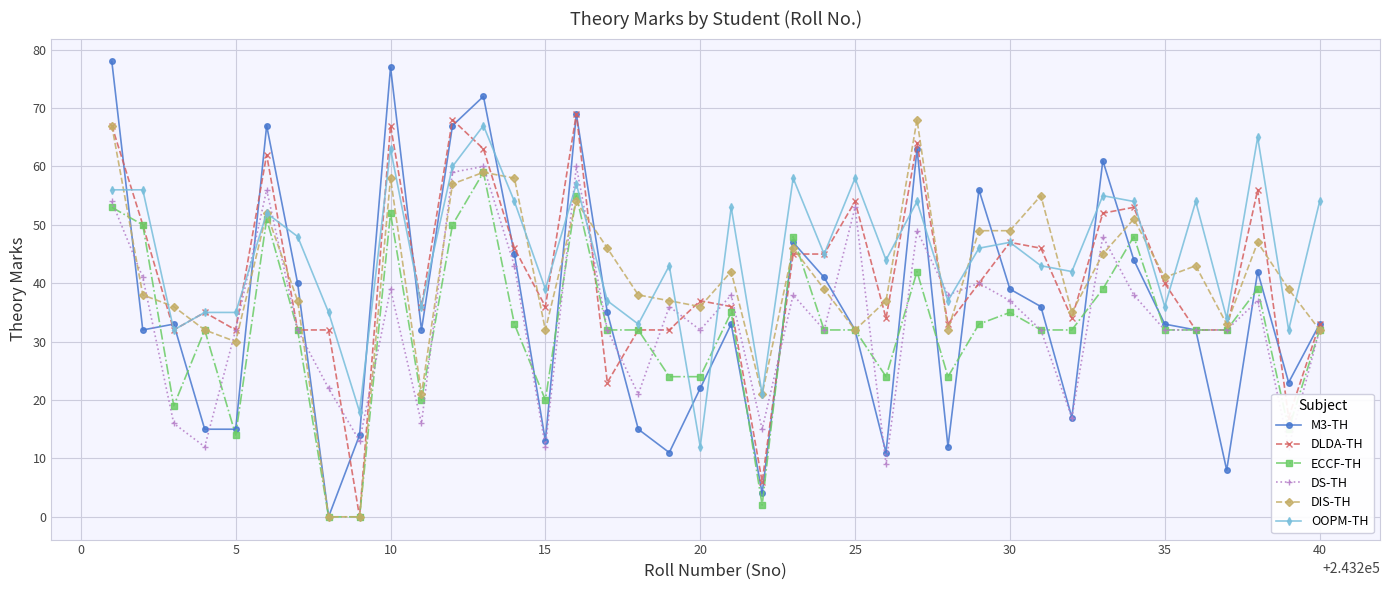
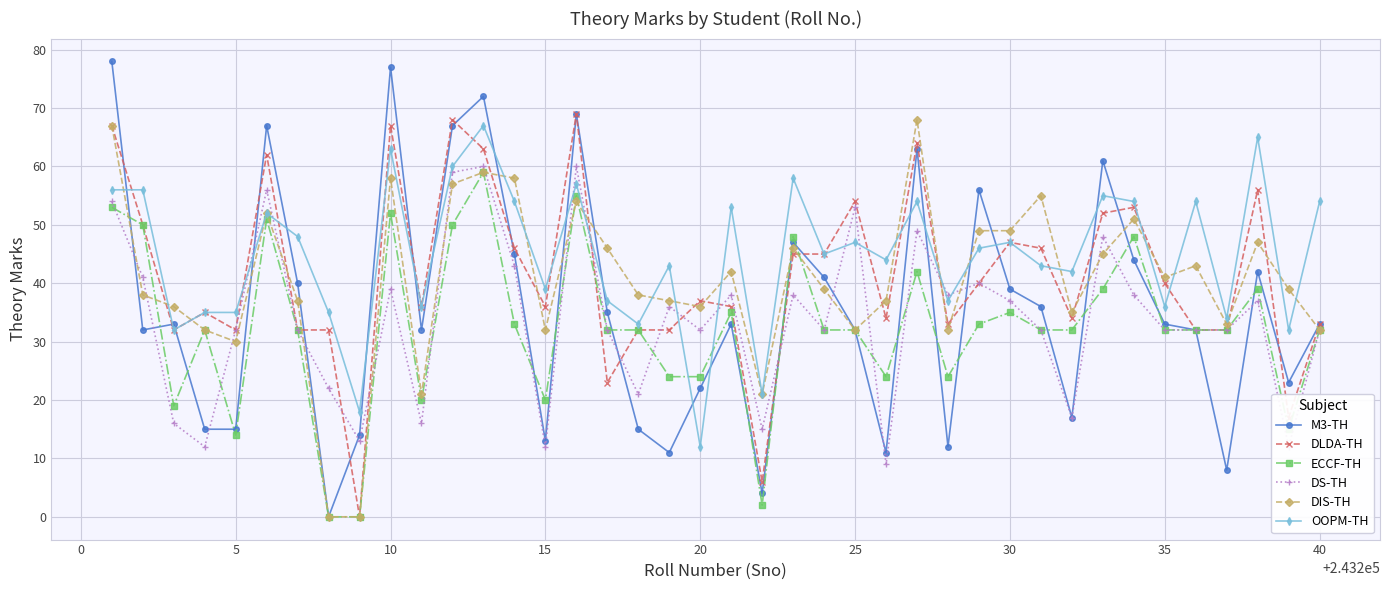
OOPM-TH, 25: 58 -> 47
